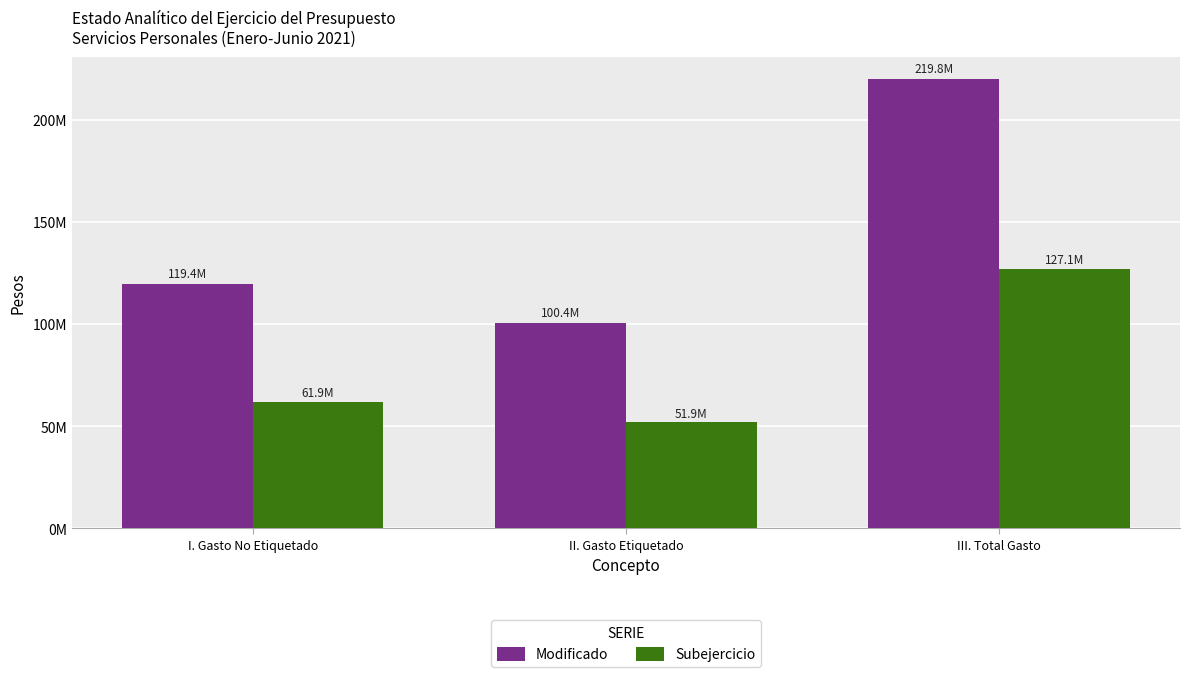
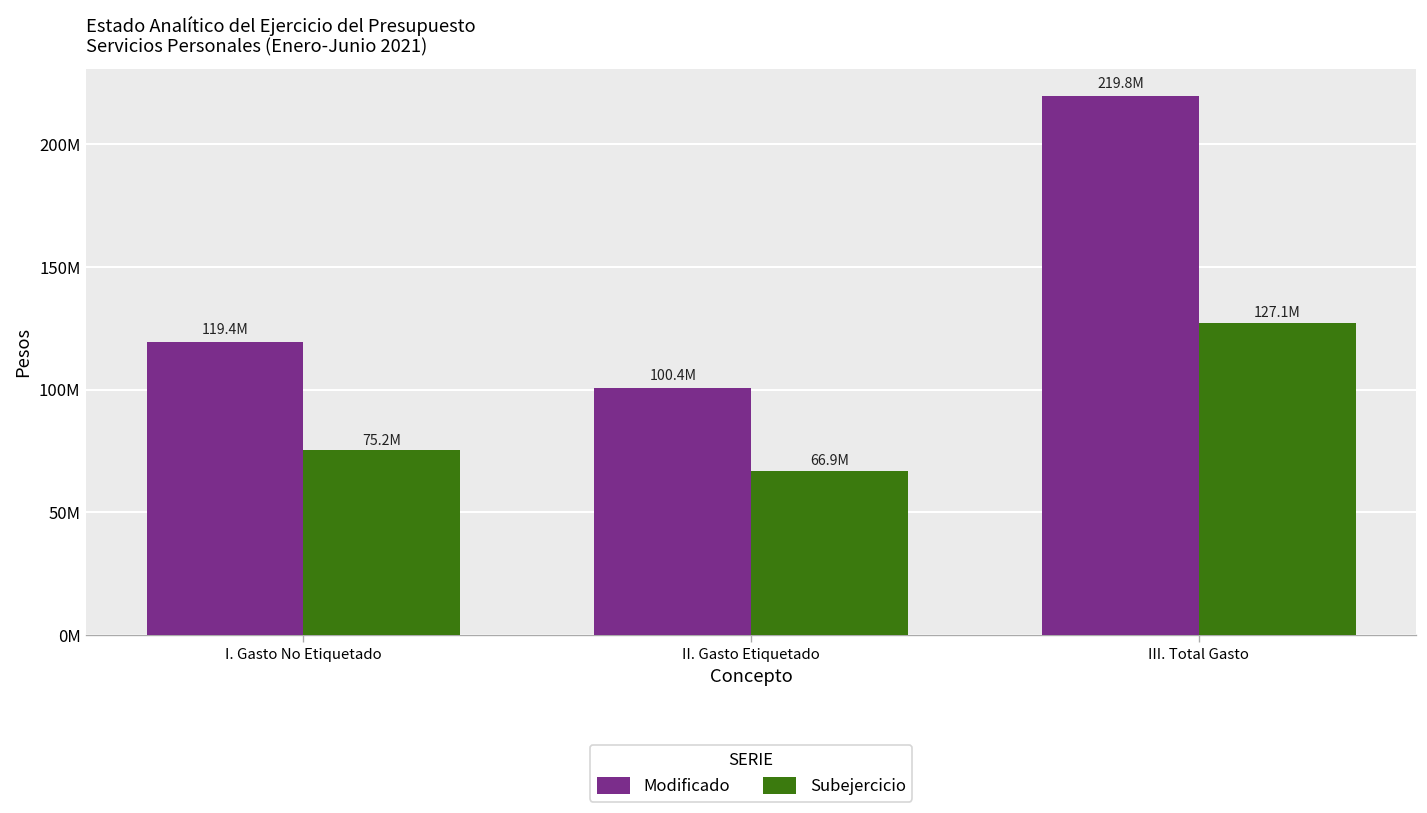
Subejercicio, I. Gasto No Etiquetado: 61.9M -> 75.2M
Subejercicio, II. Gasto Etiquetado: 51.9M -> 66.9M
